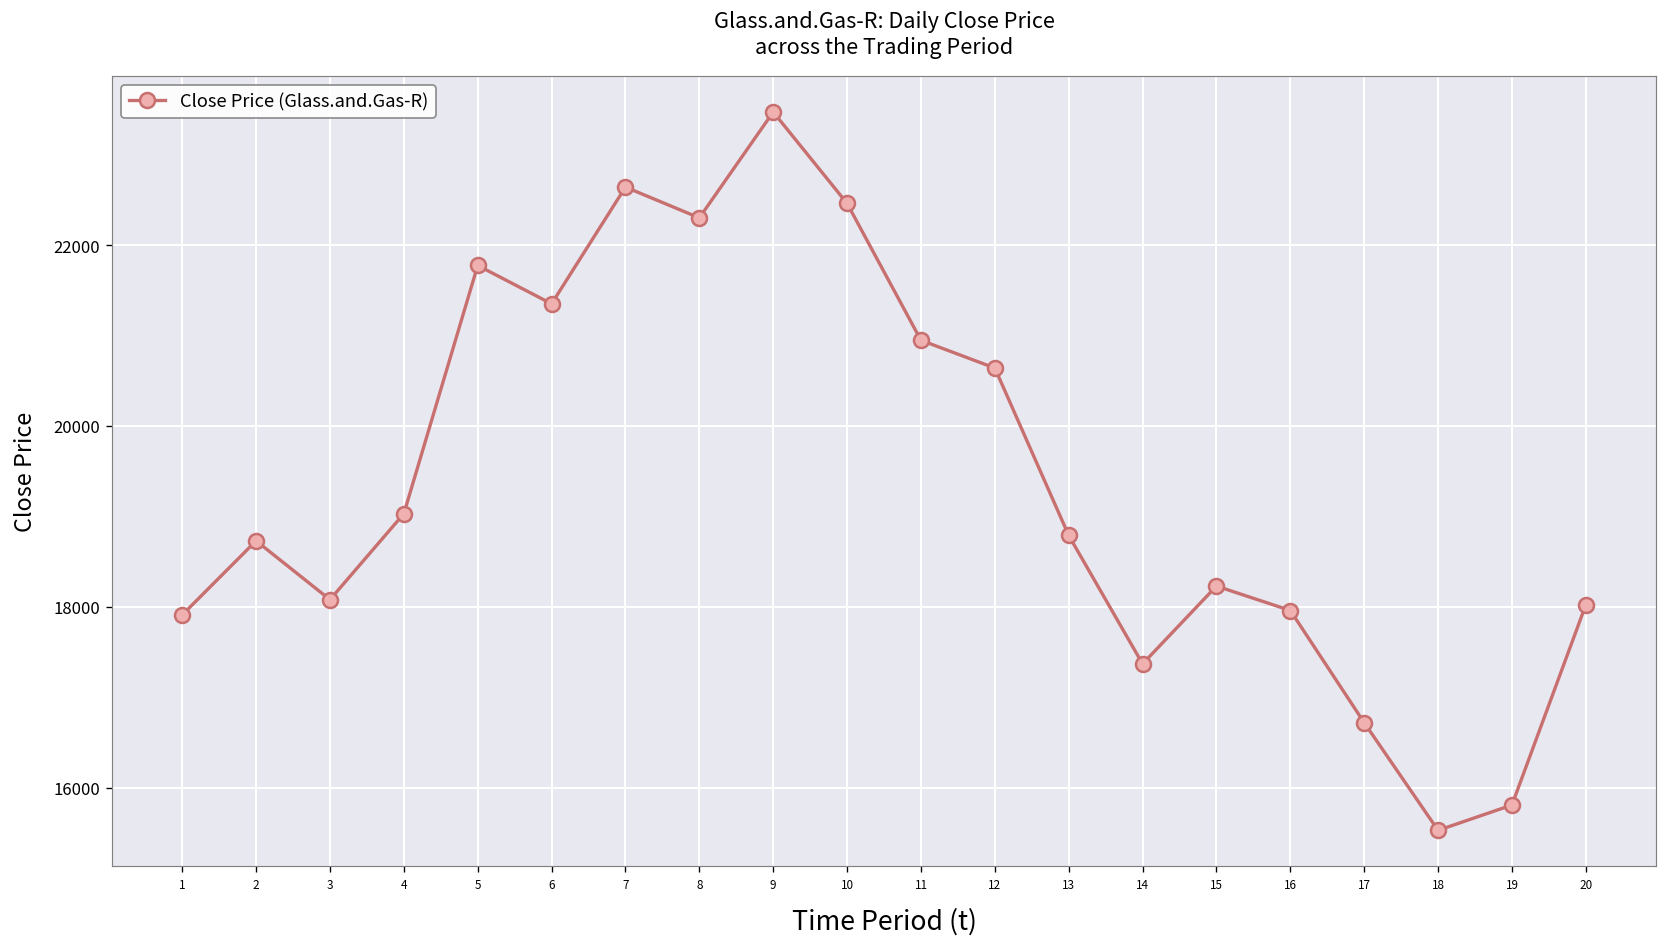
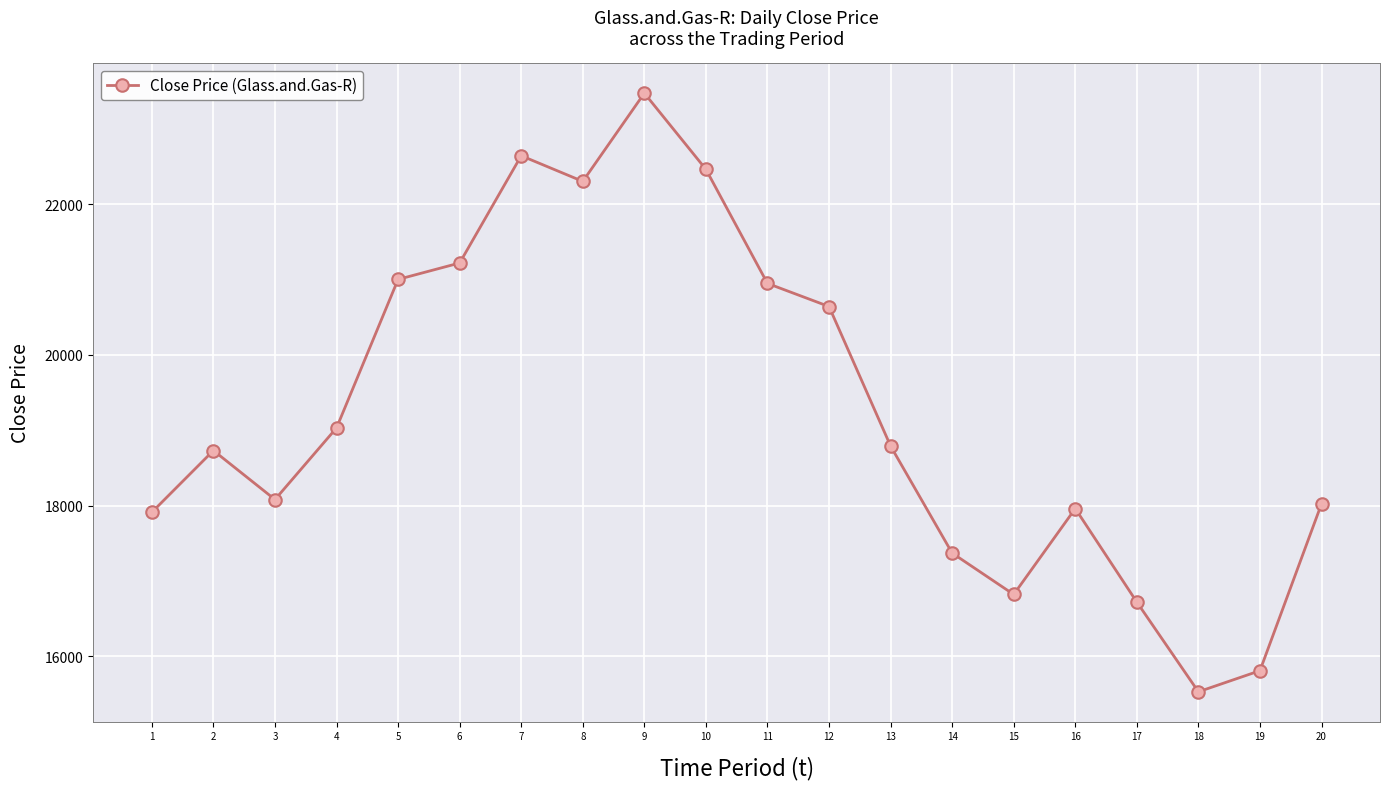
5: 21800 -> 21000
6: 21400 -> 21200
15: 18200 -> 16800
